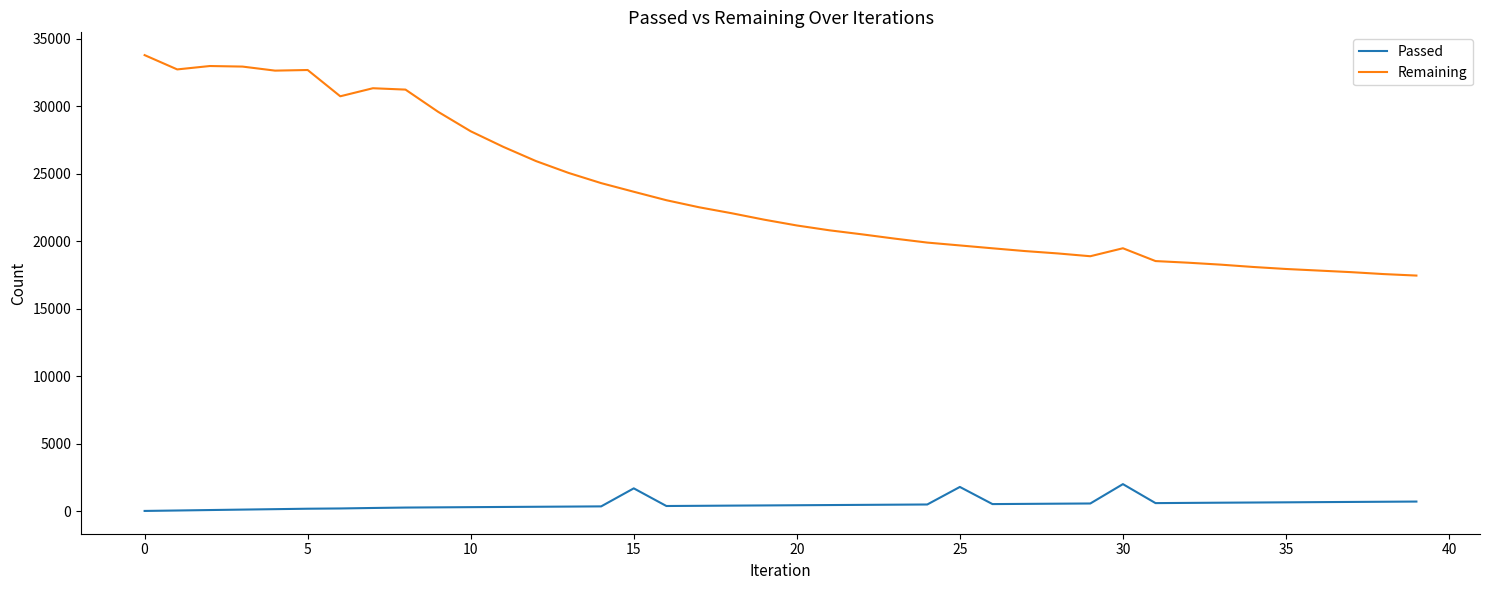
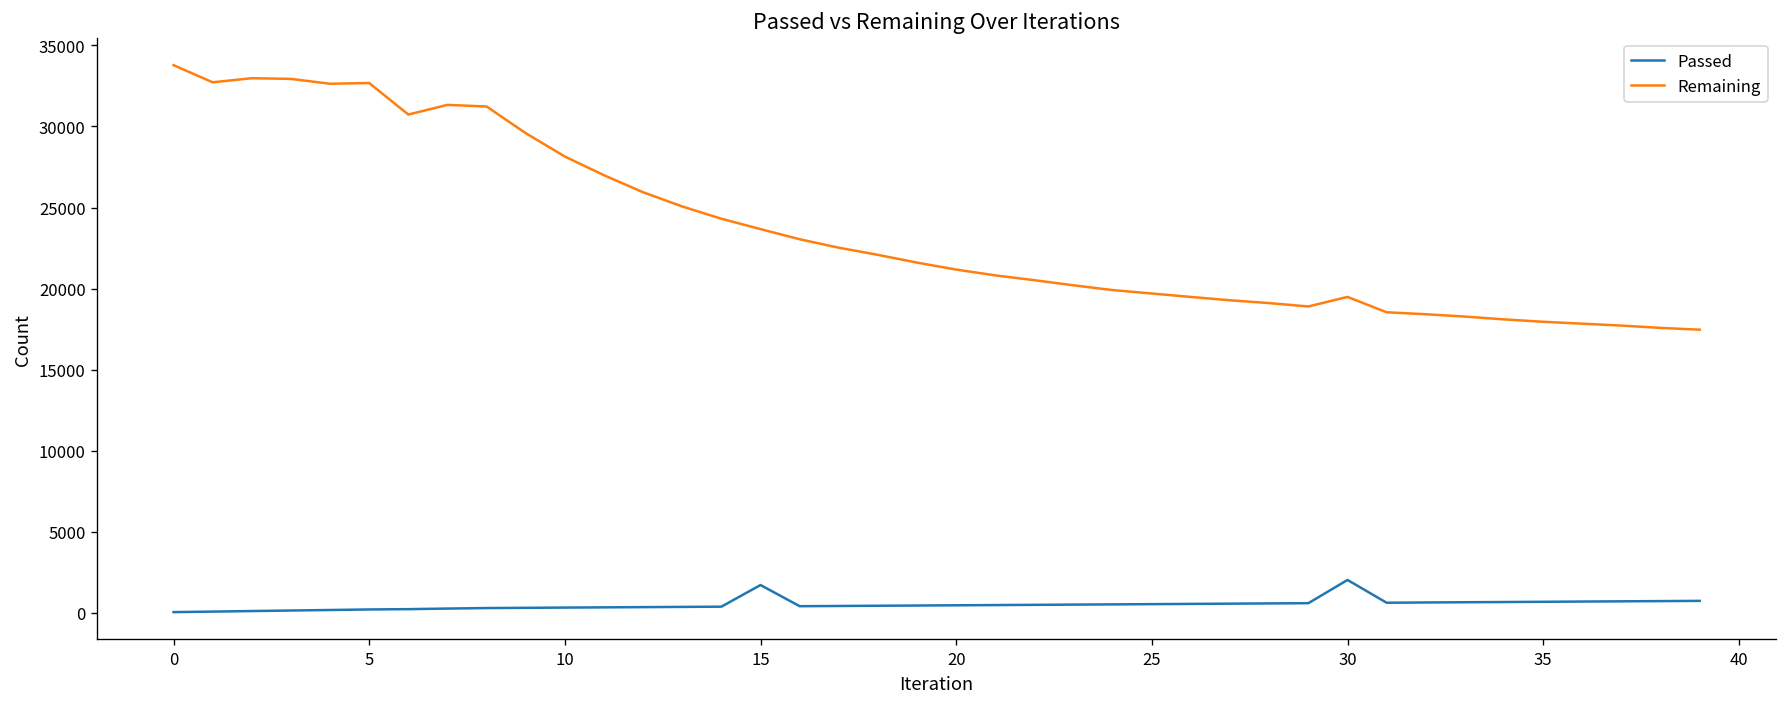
Passed, 25: 1800 -> 500
